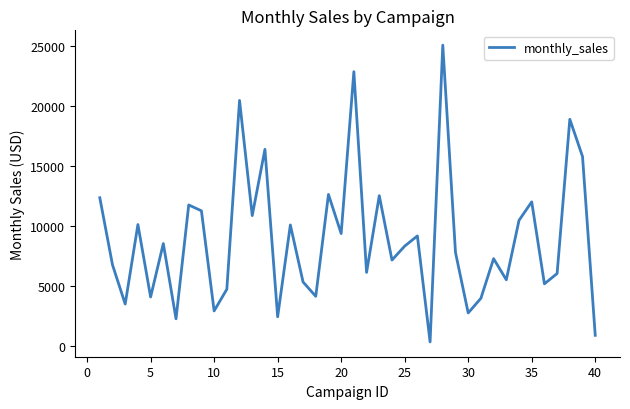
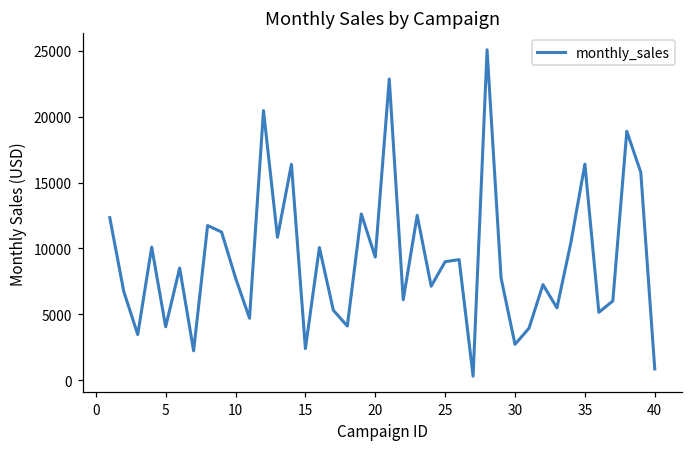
10: 2900 -> 7800
25: 8300 -> 9000
35: 12000 -> 16400
